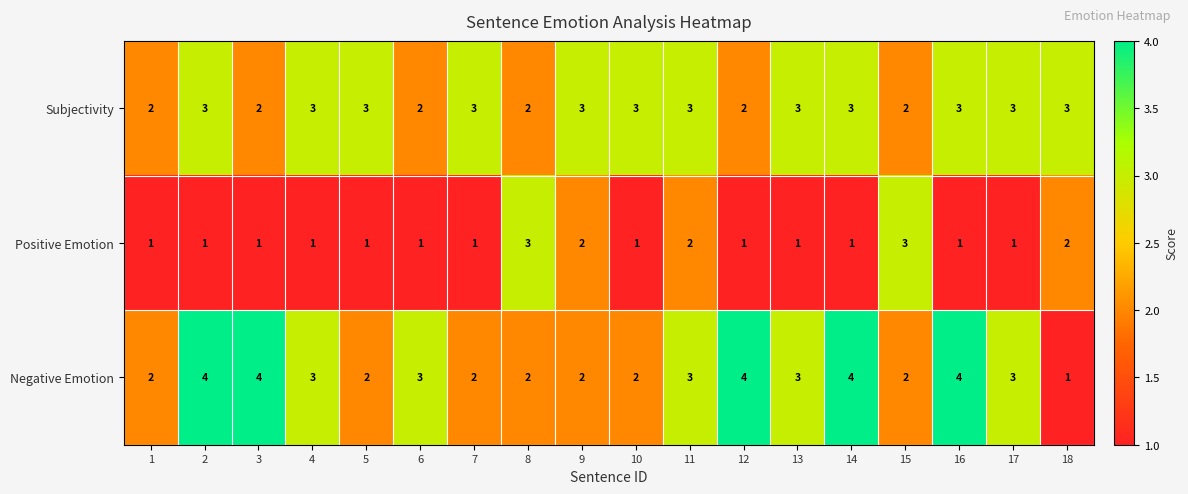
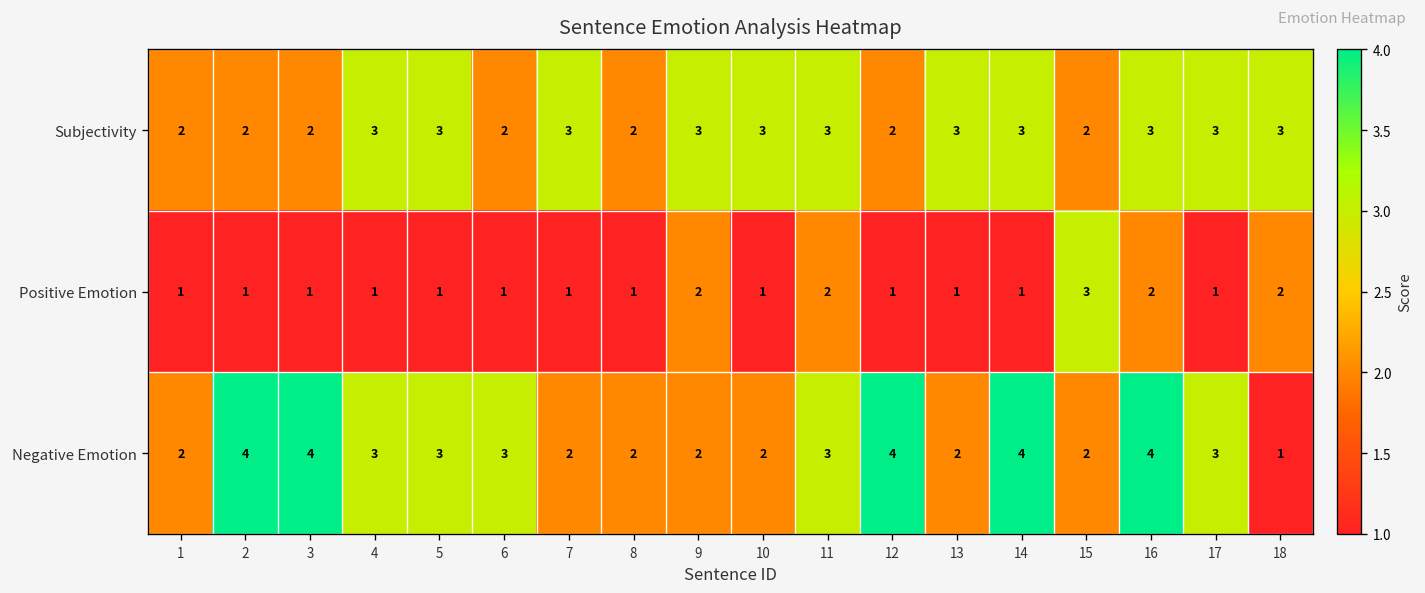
Subjectivity, 2: 3 -> 2
Positive Emotion, 8: 3 -> 1
Positive Emotion, 16: 1 -> 2
Negative Emotion, 5: 2 -> 3
Negative Emotion, 13: 3 -> 2
